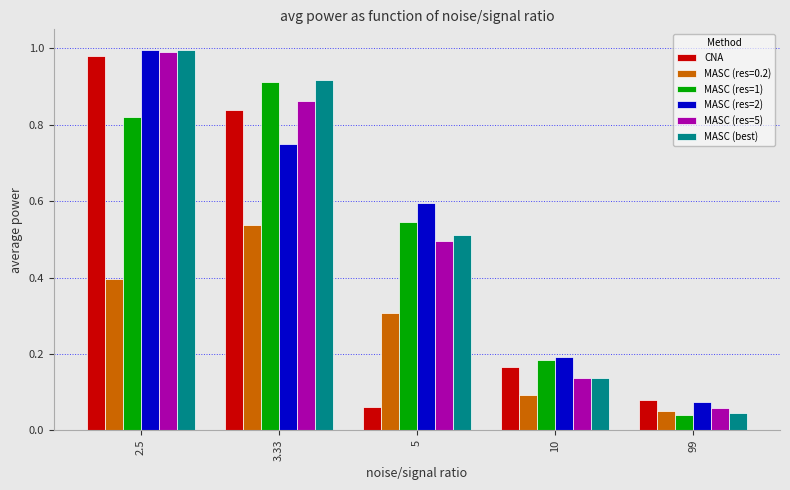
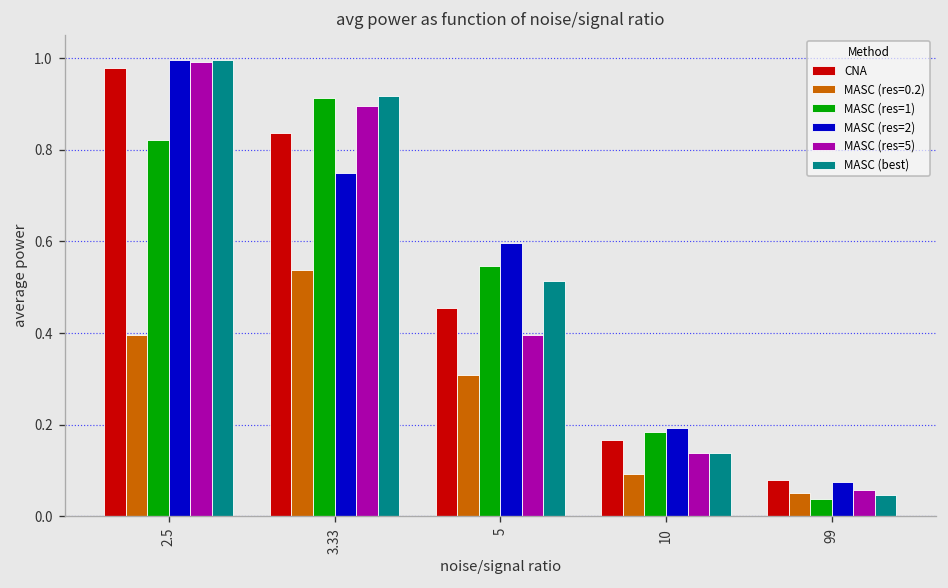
MASC (res=5), 3.33: 0.86 -> 0.90
CNA, 5: 0.06 -> 0.45
MASC (res=5), 5: 0.50 -> 0.39
